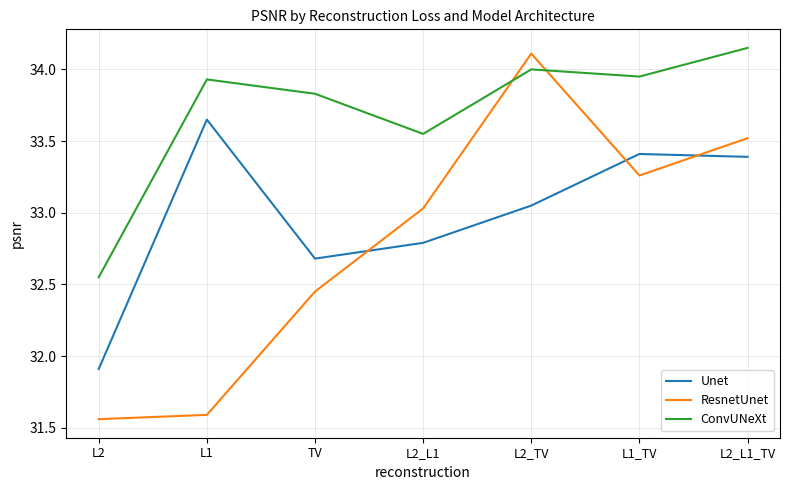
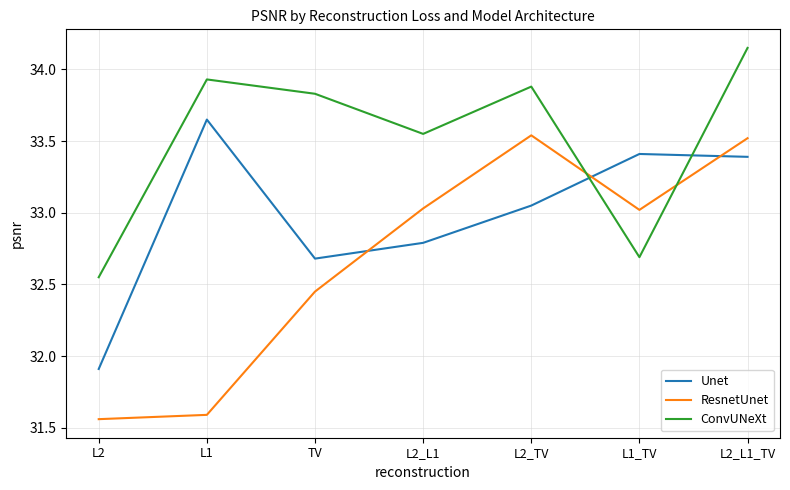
ResnetUnet, L2_TV: 34.11 -> 33.54
ConvUNeXt, L2_TV: 34.00 -> 33.88
ResnetUnet, L1_TV: 33.26 -> 33.02
ConvUNeXt, L1_TV: 33.95 -> 32.69
